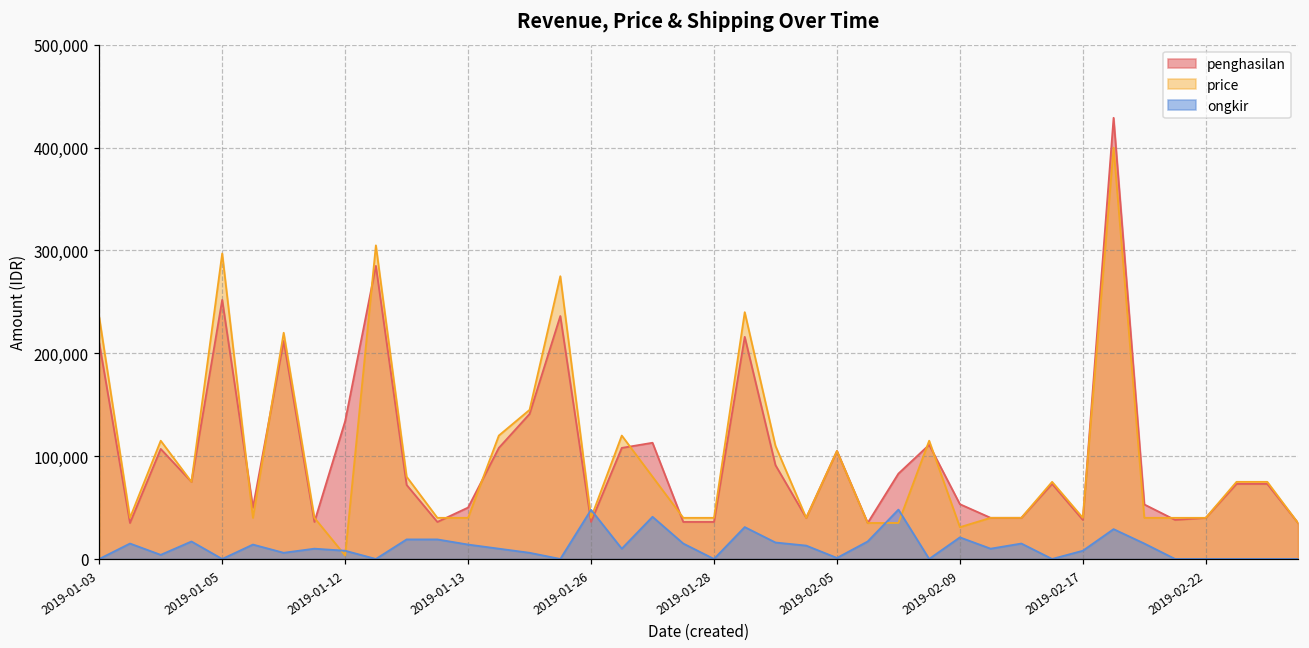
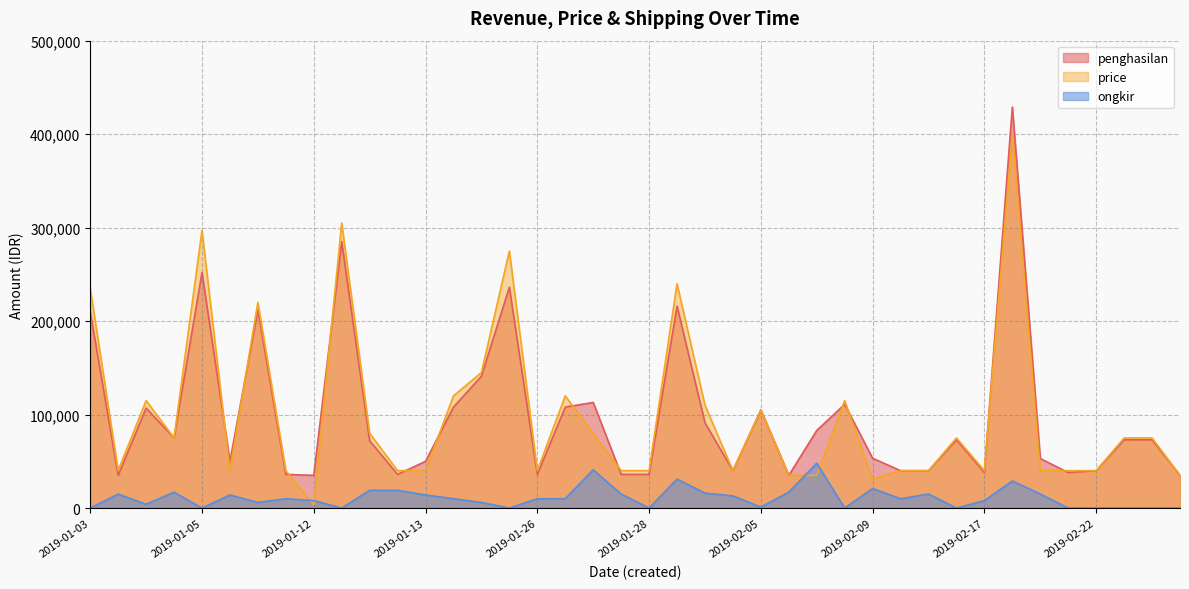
penghasilan, 2019-01-12: 130,000 -> 40,000
ongkir, 2019-01-26: 50,000 -> 10,000
